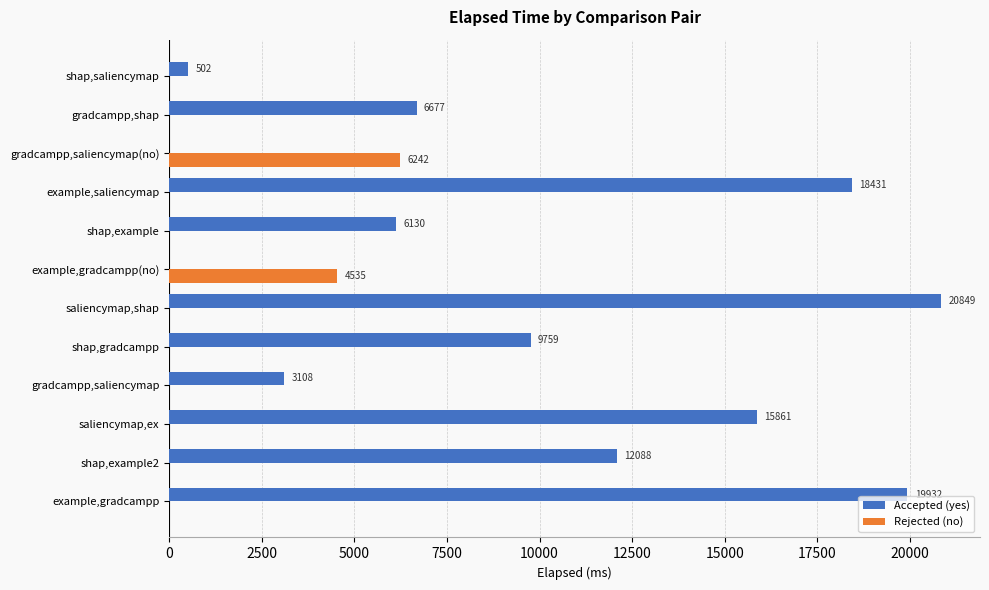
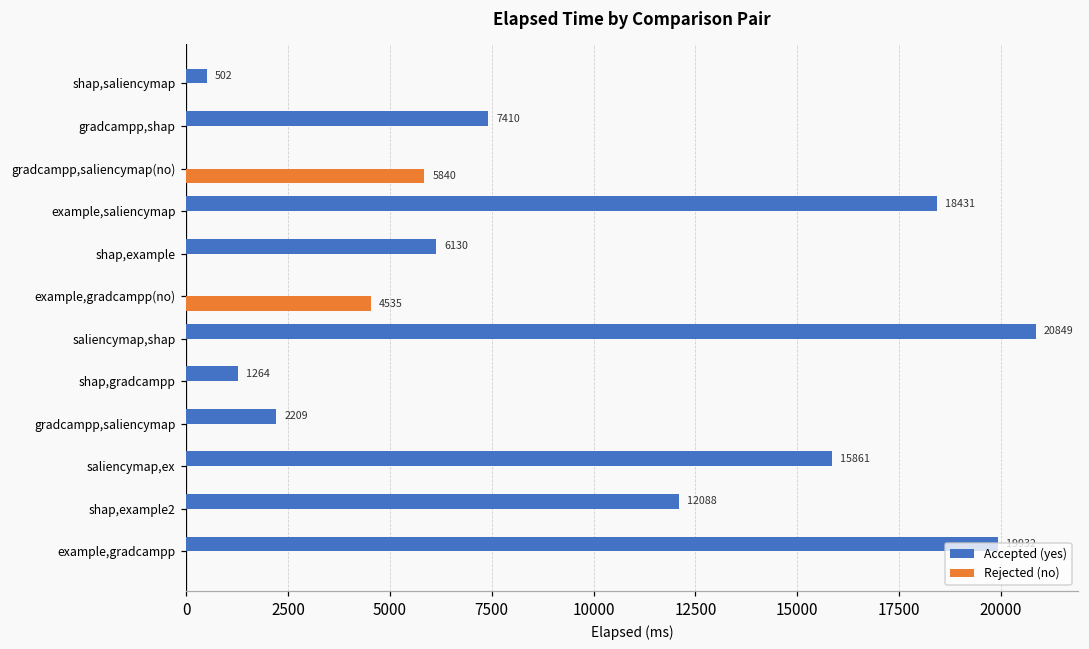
Accepted (yes), gradcampp,shap: 6677 -> 7410
Rejected (no), gradcampp,saliencymap(no): 6242 -> 5840
Accepted (yes), shap,gradcampp: 9759 -> 1264
Accepted (yes), gradcampp,saliencymap: 3108 -> 2209
